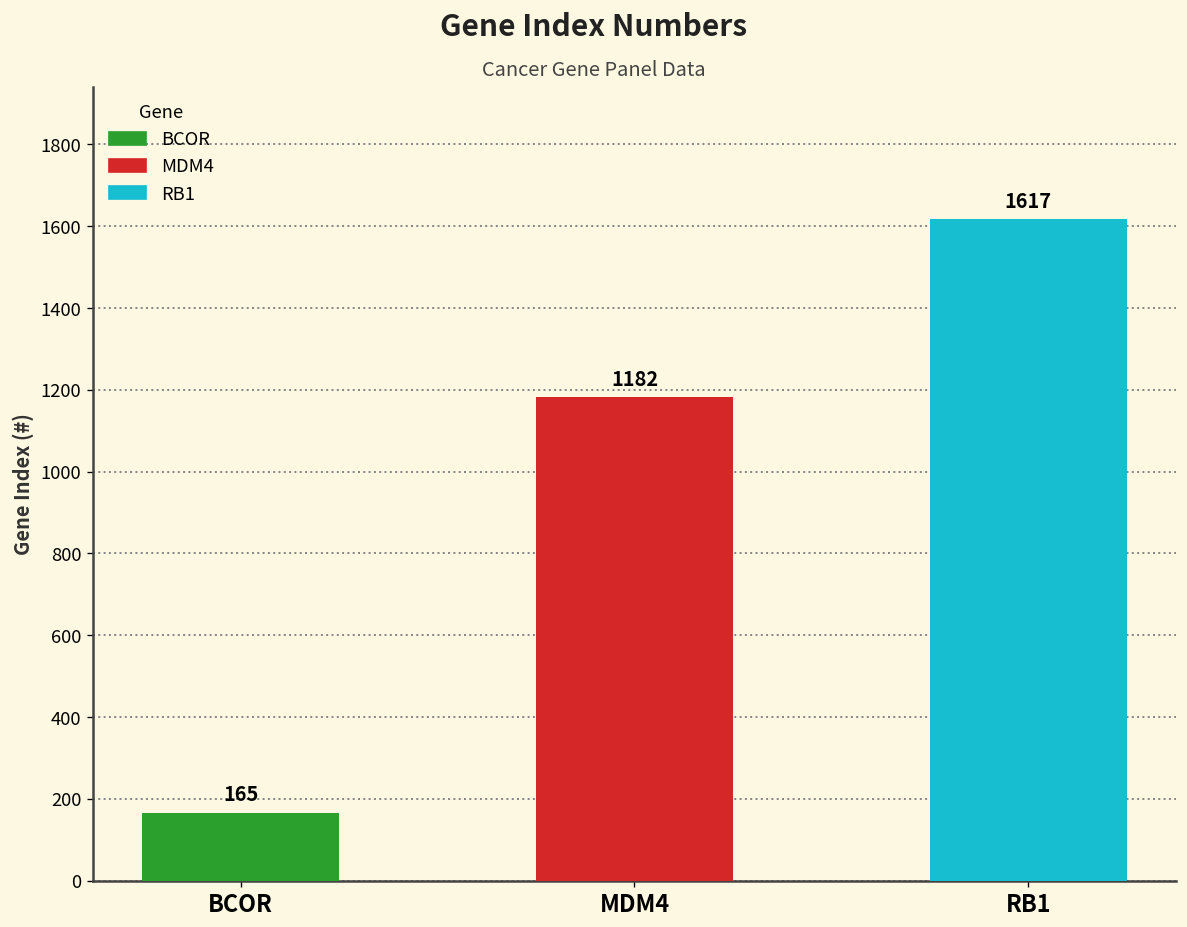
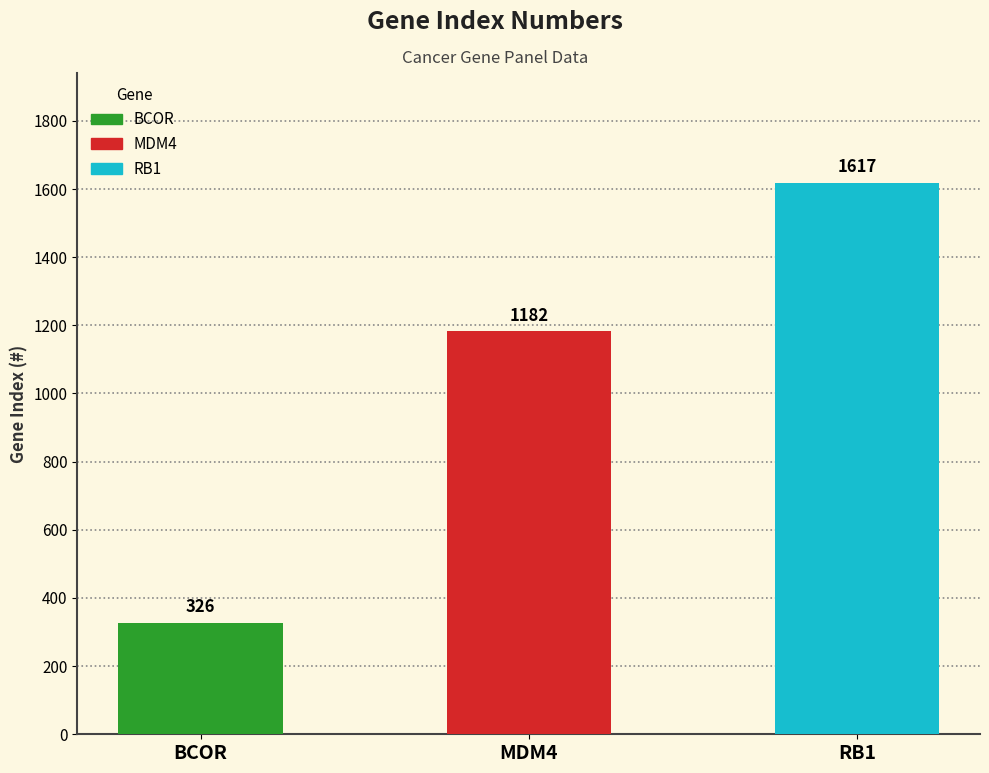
BCOR: 165 -> 326
